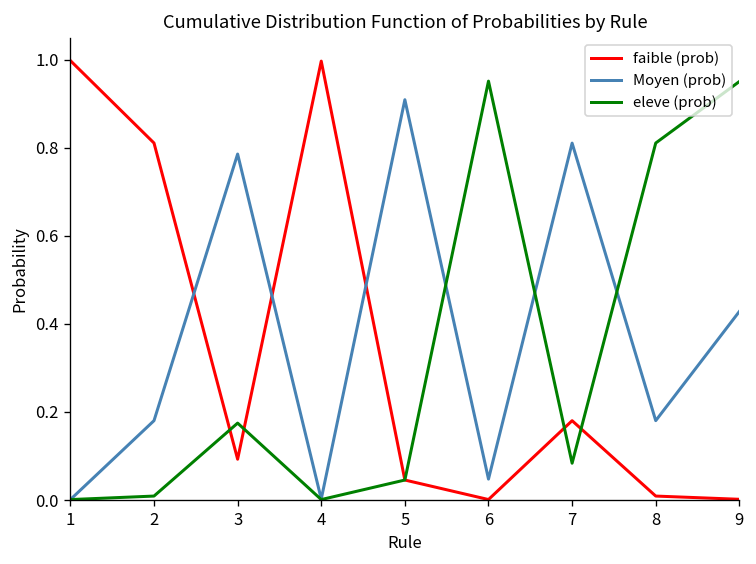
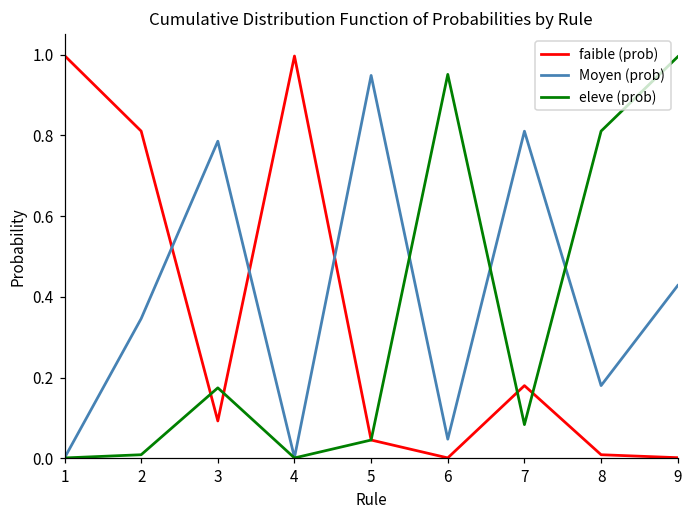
Moyen (prob), 2: 0.18 -> 0.35
Moyen (prob), 5: 0.91 -> 0.95
eleve (prob), 9: 0.95 -> 0.99
